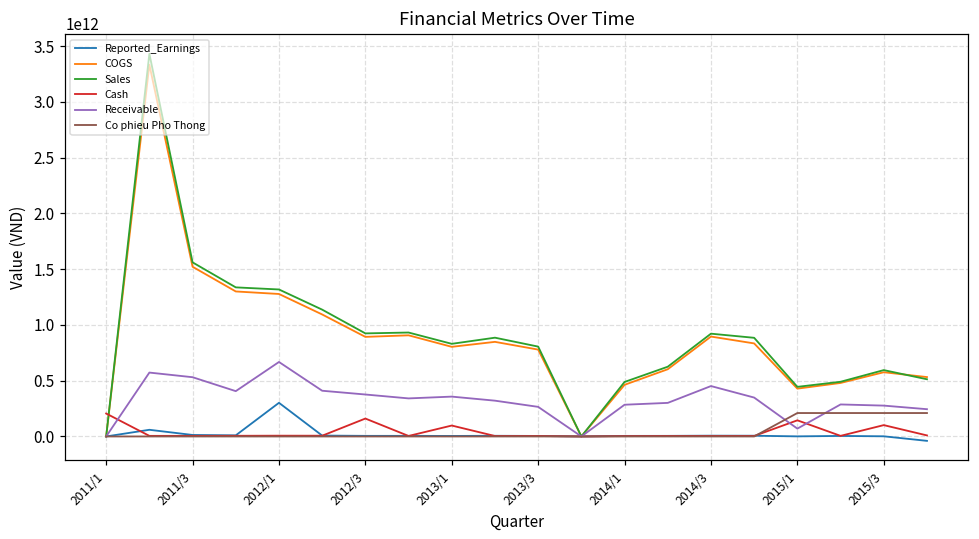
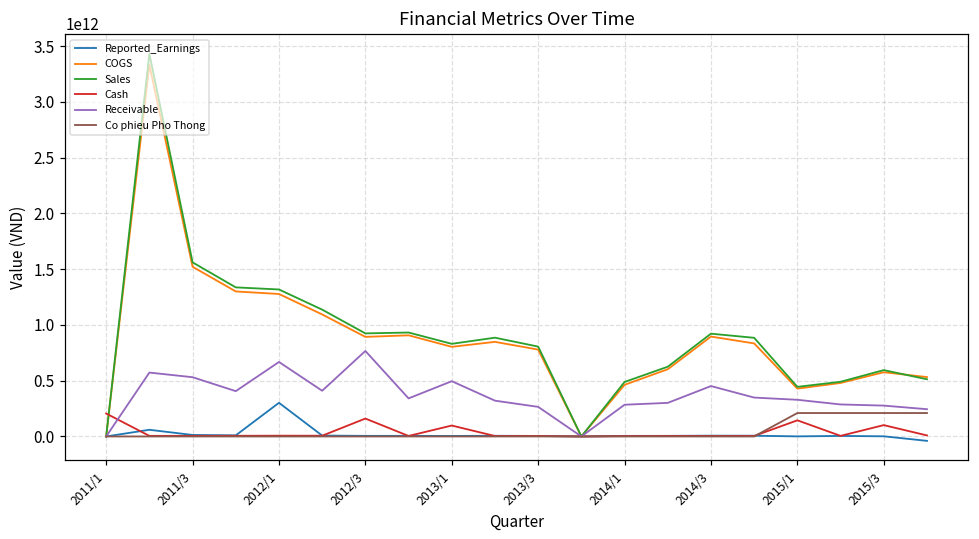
Receivable, 2012/3: 380000000000 -> 770000000000
Receivable, 2013/1: 360000000000 -> 500000000000
Receivable, 2015/1: 70000000000 -> 330000000000
